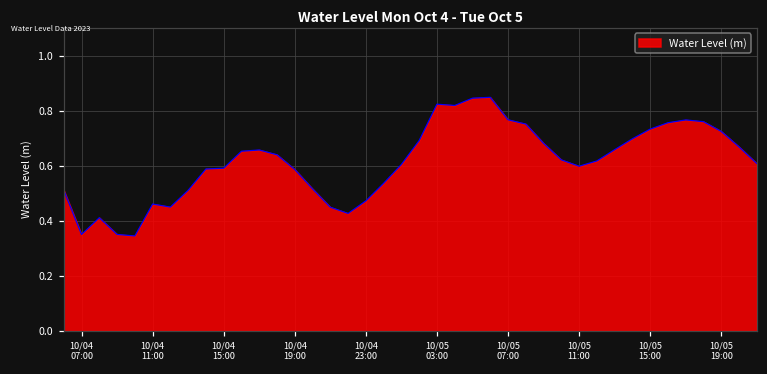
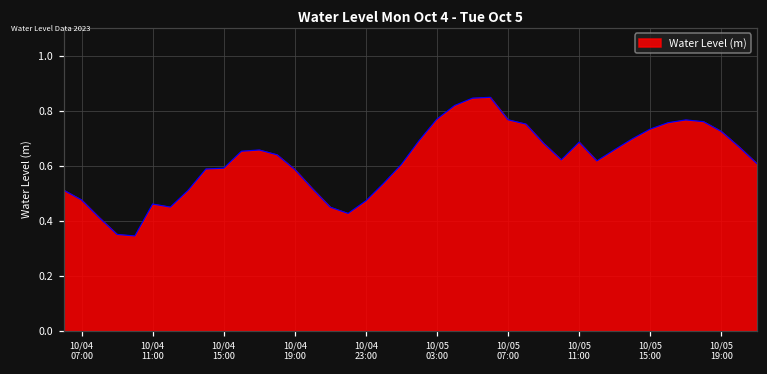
10/04 07:00: 0.35 -> 0.48
10/05 03:00: 0.82 -> 0.77
10/05 11:00: 0.60 -> 0.69
